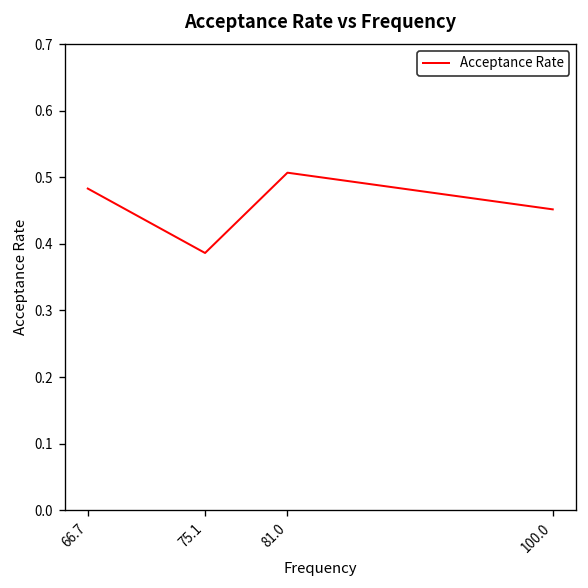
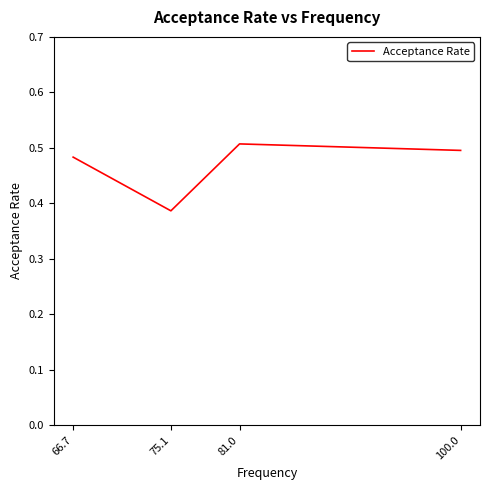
100.0: 0.45 -> 0.50
